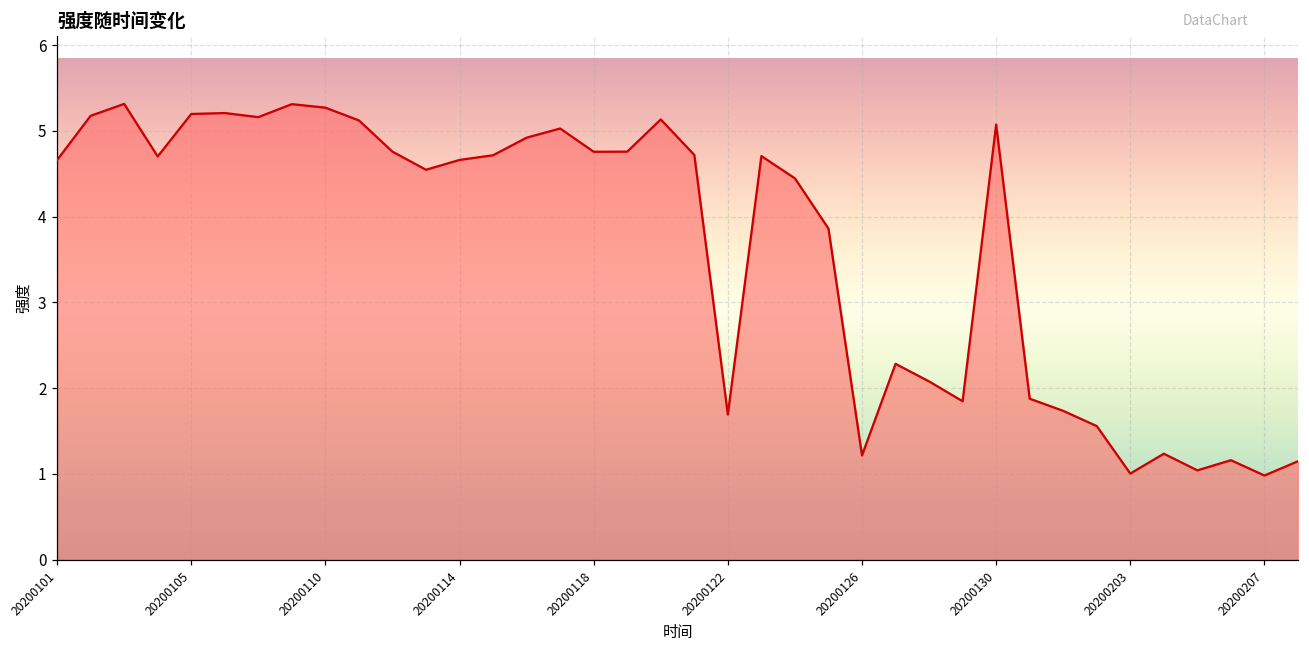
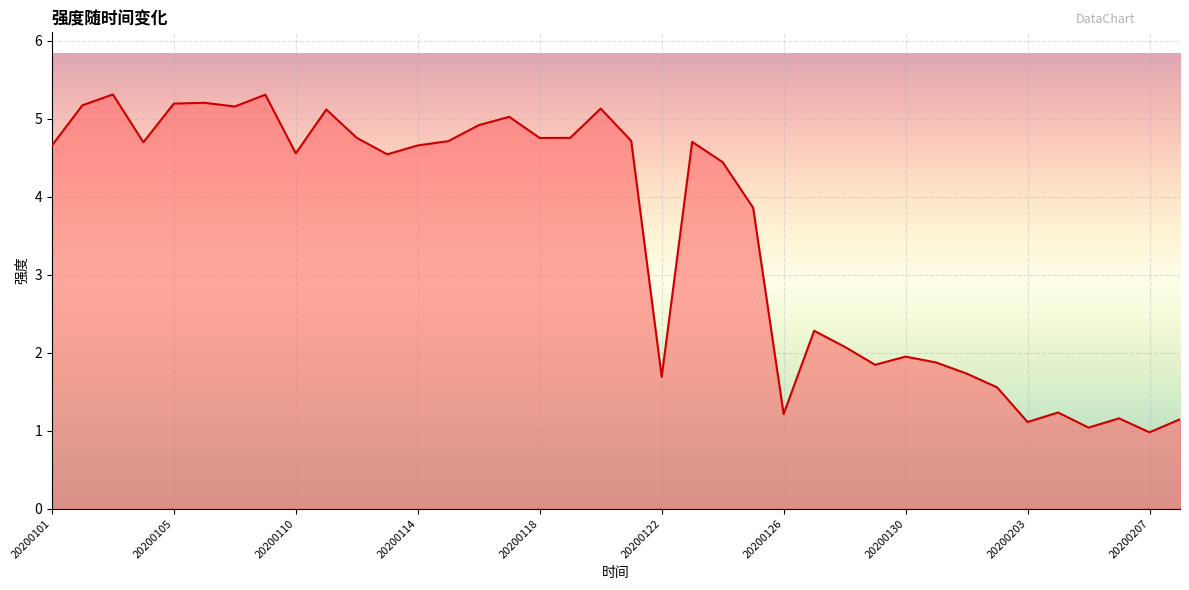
20200110: 5.3 -> 4.6
20200130: 5.1 -> 2.0
20200203: 1.0 -> 1.1
